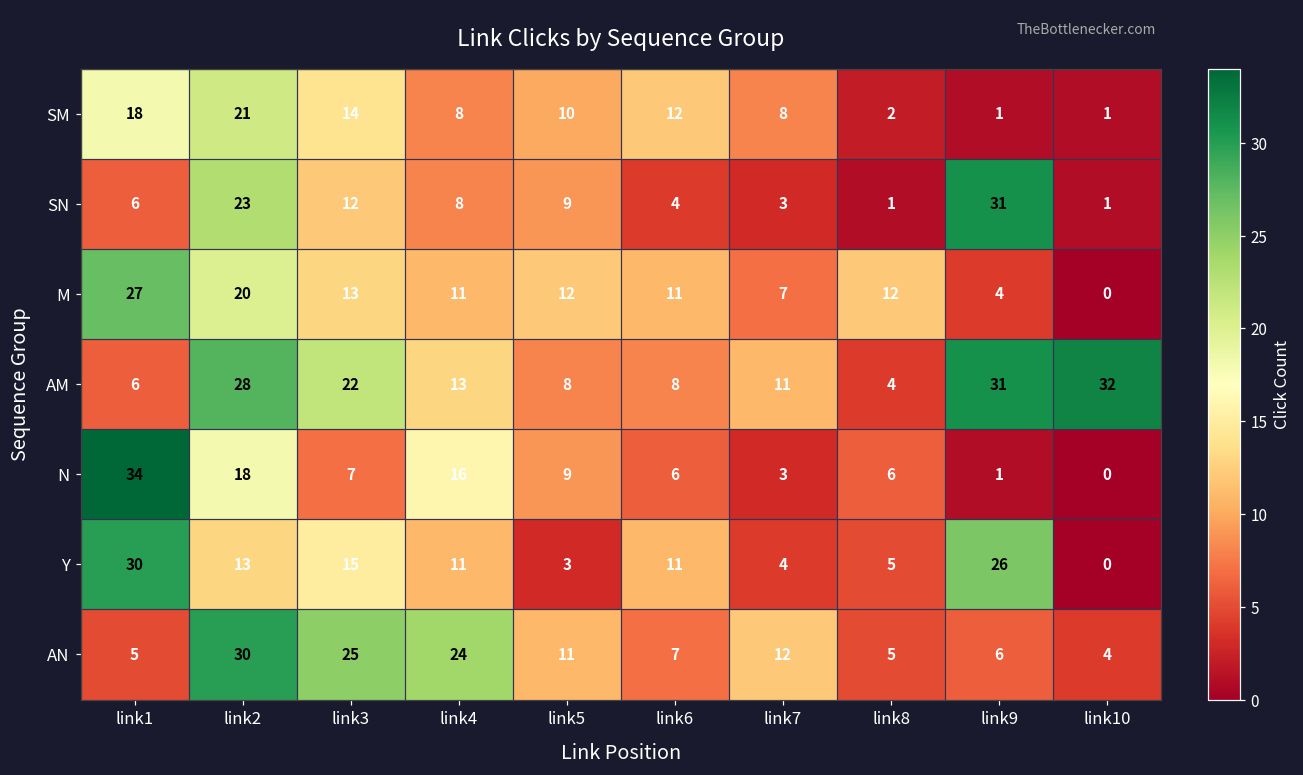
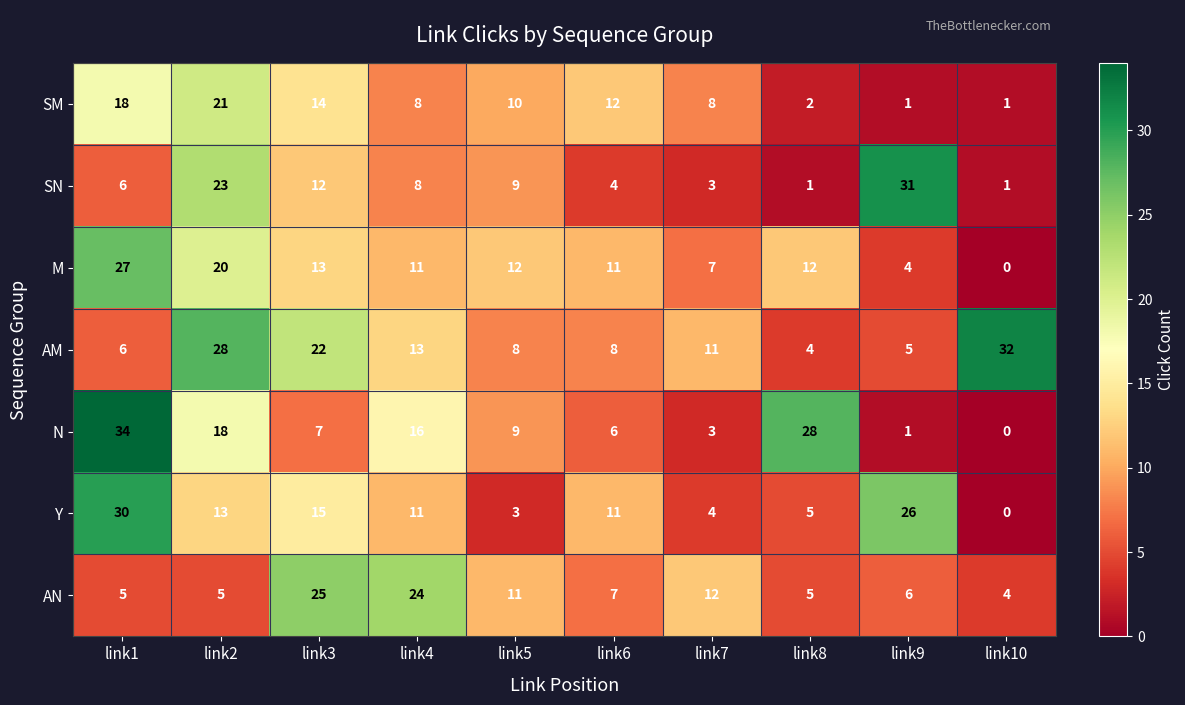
AM, link9: 31 -> 5
N, link8: 6 -> 28
AN, link2: 30 -> 5
